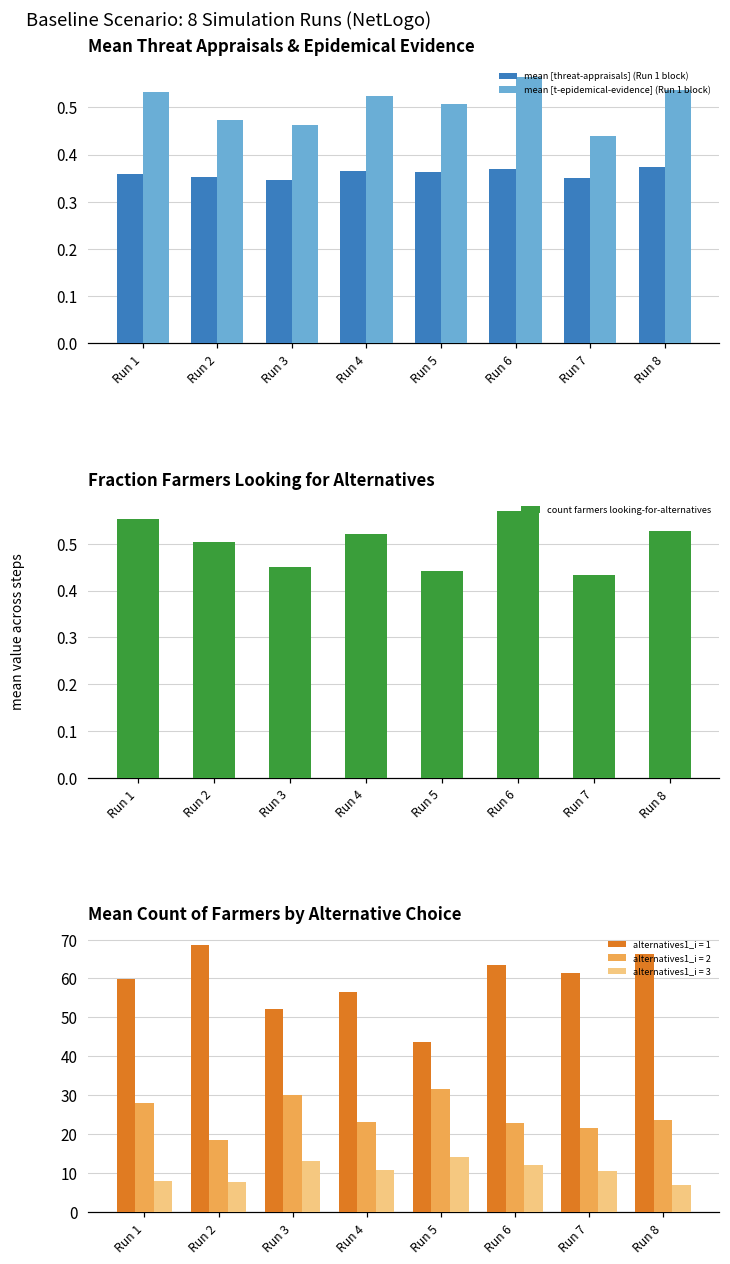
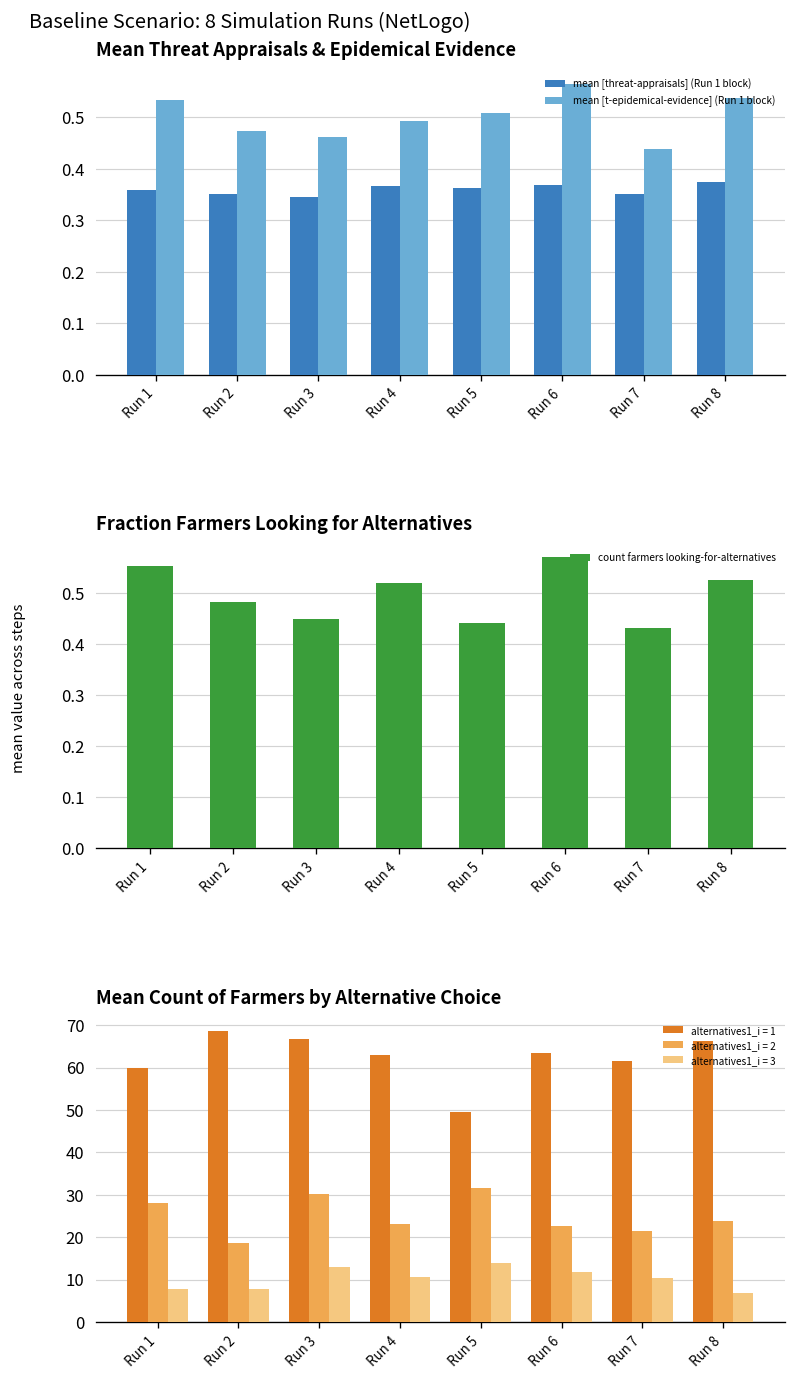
Mean Threat Appraisals & Epidemical Evidence, mean [t-epidemical-evidence] (Run 1 block), Run 4: 0.52 -> 0.49
Fraction Farmers Looking for Alternatives, Run 2: 0.50 -> 0.48
Mean Count of Farmers by Alternative Choice, alternatives1_i = 1, Run 3: 52 -> 67
Mean Count of Farmers by Alternative Choice, alternatives1_i = 1, Run 4: 57 -> 63
Mean Count of Farmers by Alternative Choice, alternatives1_i = 1, Run 5: 44 -> 50
